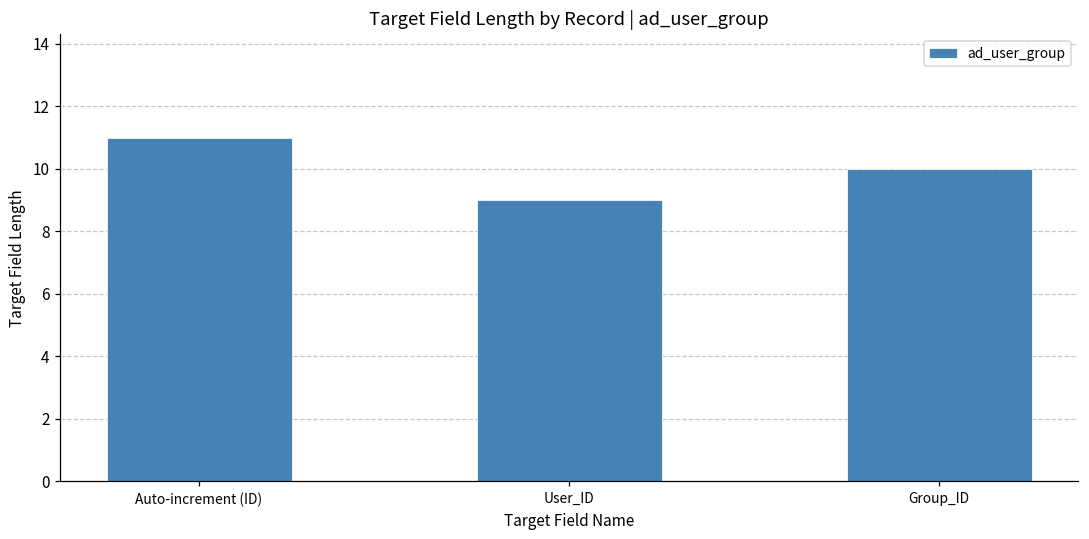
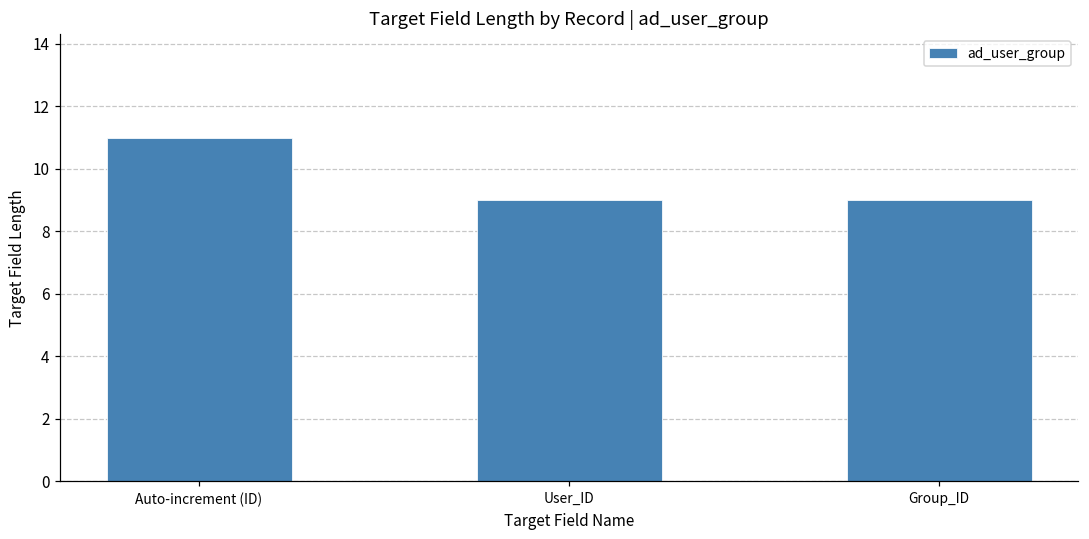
Group_ID: 10 -> 9
